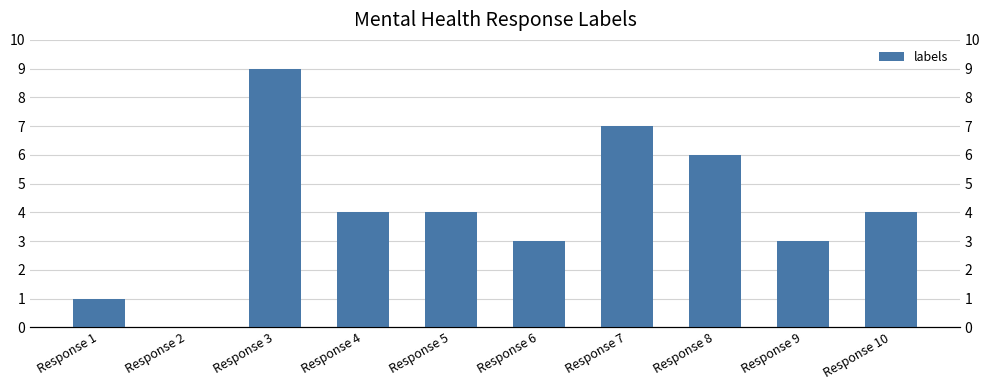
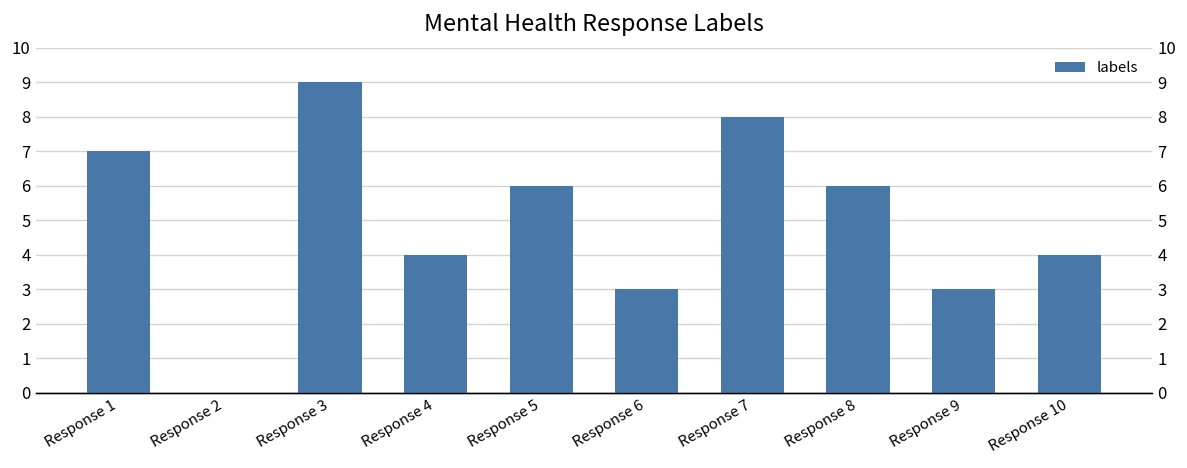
Response 1: 1 -> 7
Response 5: 4 -> 6
Response 7: 7 -> 8
